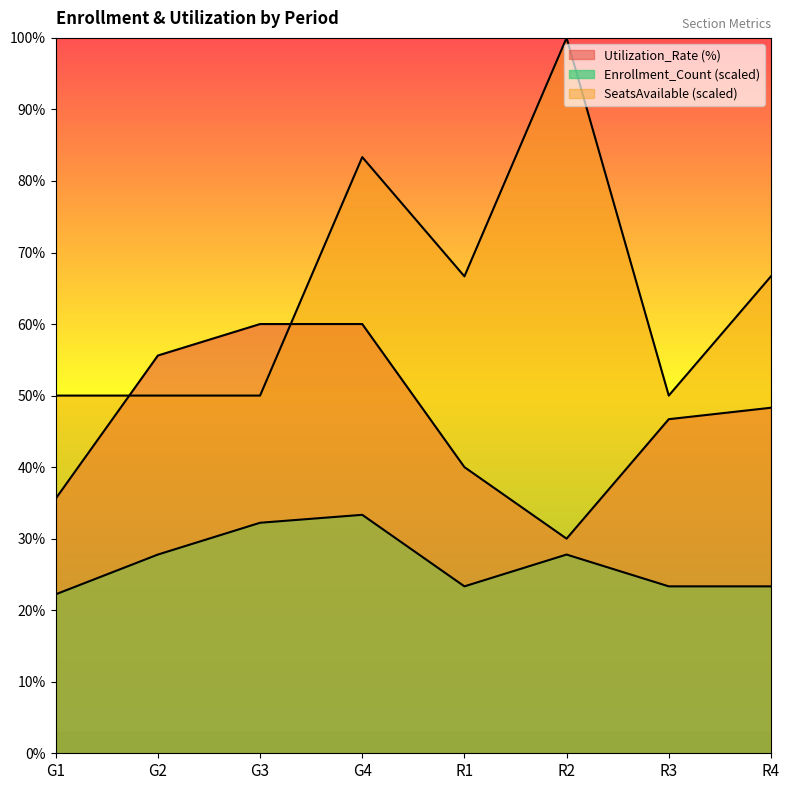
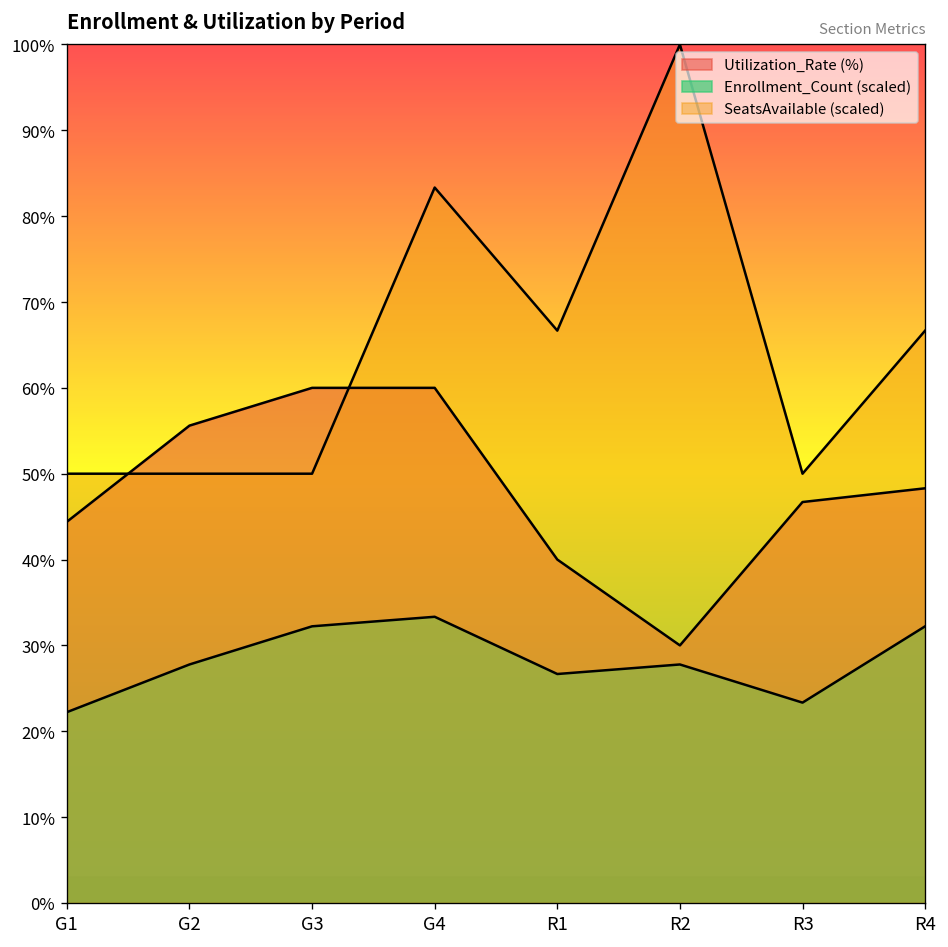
Utilization_Rate (%), G1: 36% -> 44%
Enrollment_Count (scaled), R1: 23% -> 27%
Enrollment_Count (scaled), R4: 23% -> 32%
